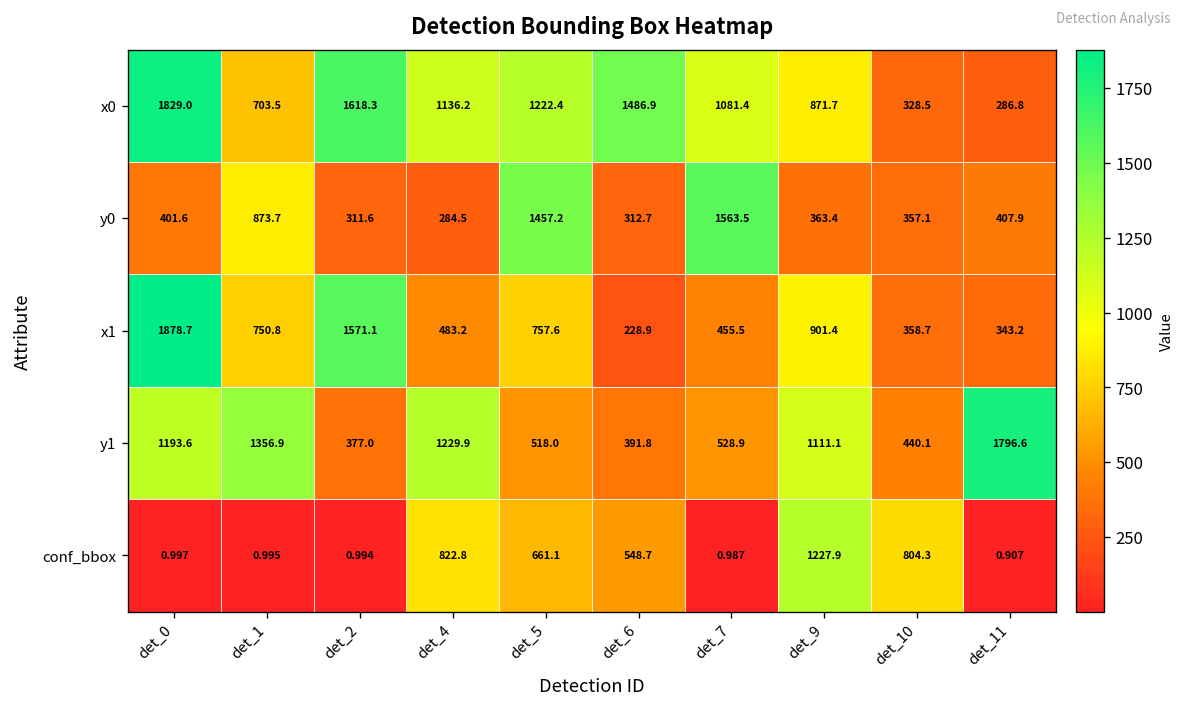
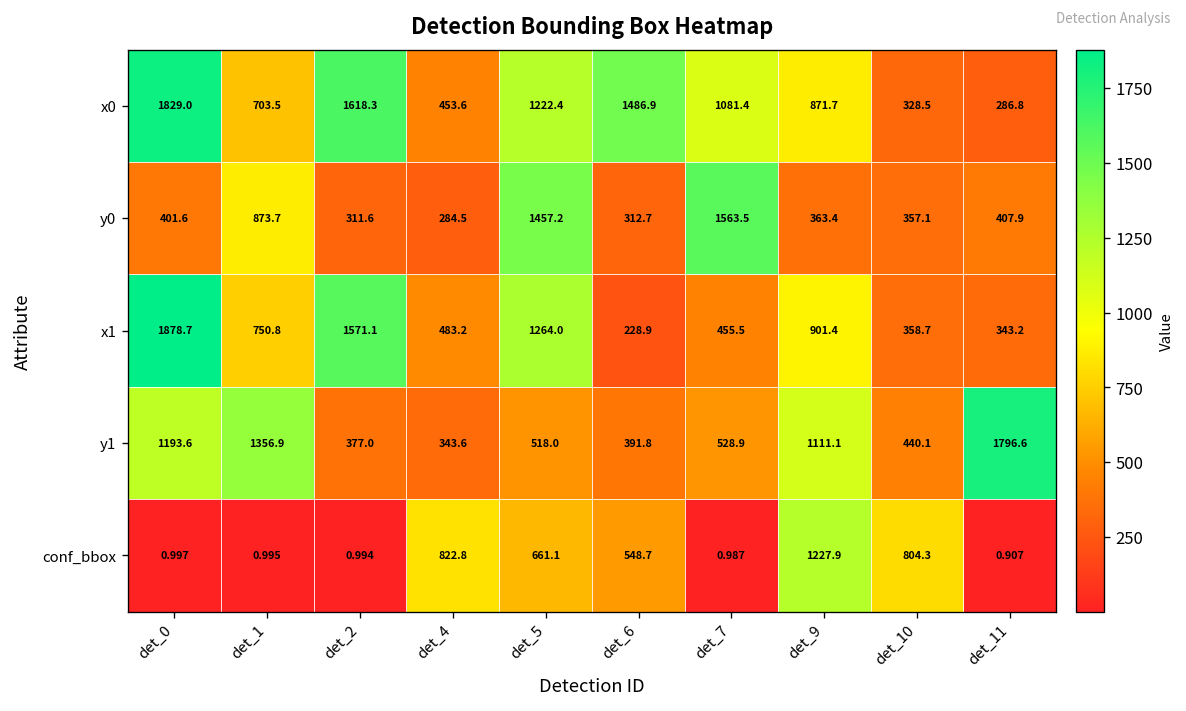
x0, det_4: 1136.2 -> 453.6
x1, det_5: 757.6 -> 1264.0
y1, det_4: 1229.9 -> 343.6
